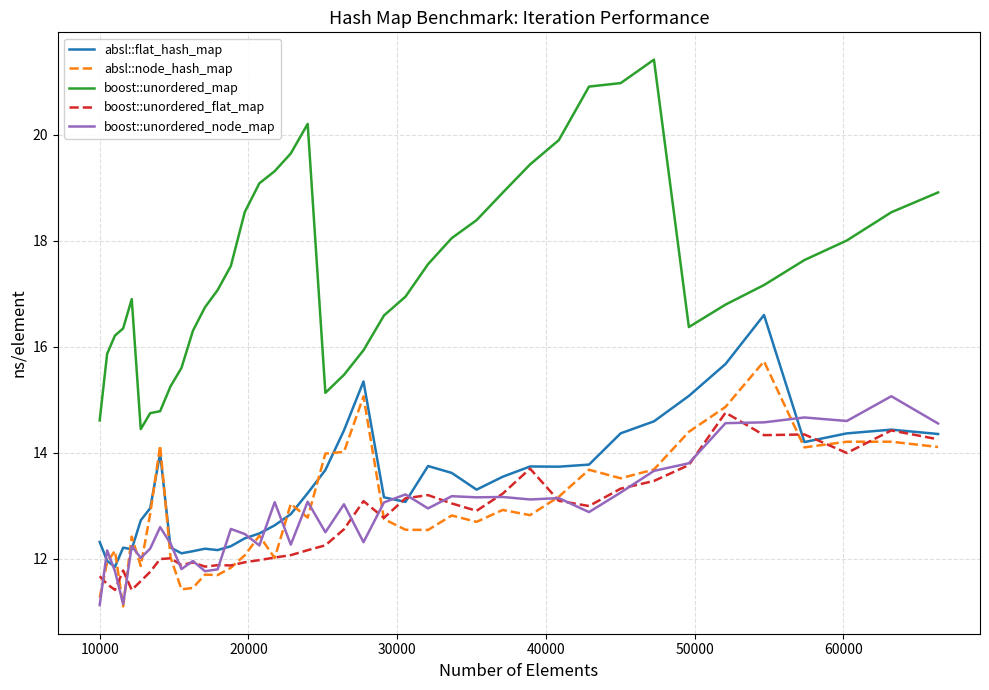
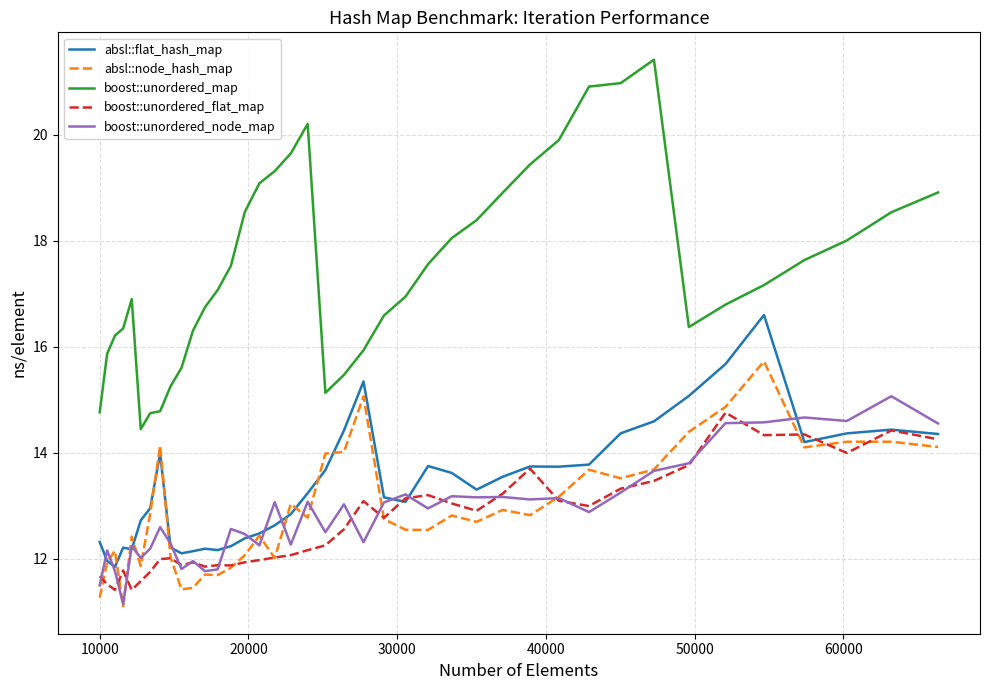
boost::unordered_map, 10000: 14.6 -> 14.8
boost::unordered_node_map, 10000: 11.1 -> 11.5
